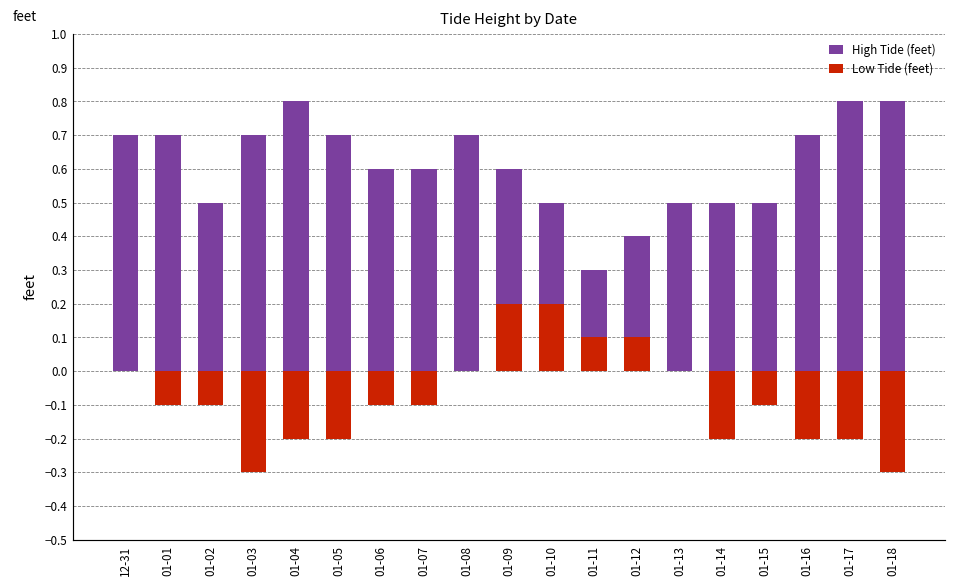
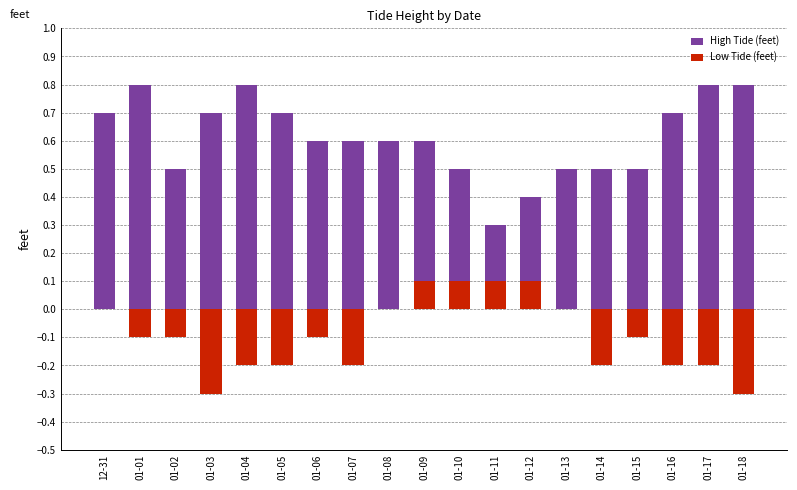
High Tide (feet), 01-01: 0.7 -> 0.8
Low Tide (feet), 01-07: -0.1 -> -0.2
High Tide (feet), 01-08: 0.7 -> 0.6
Low Tide (feet), 01-09: 0.2 -> 0.1
Low Tide (feet), 01-10: 0.2 -> 0.1
